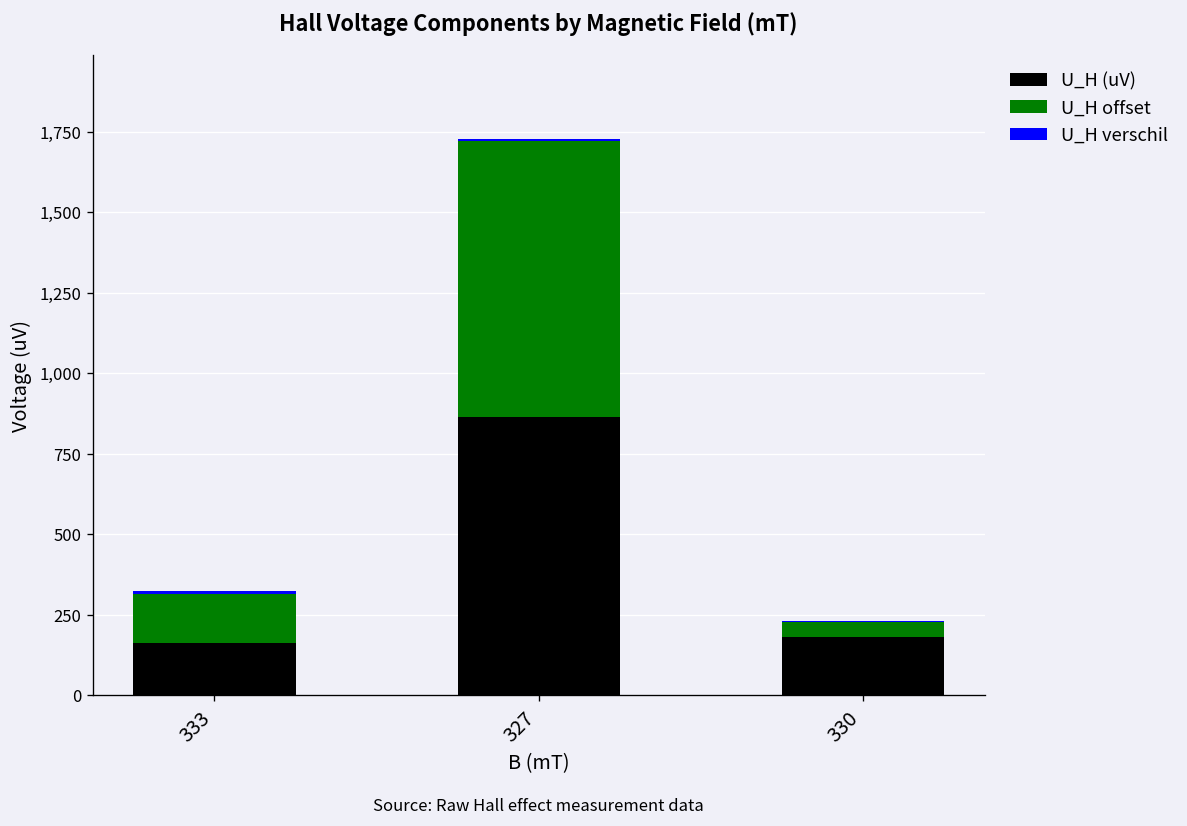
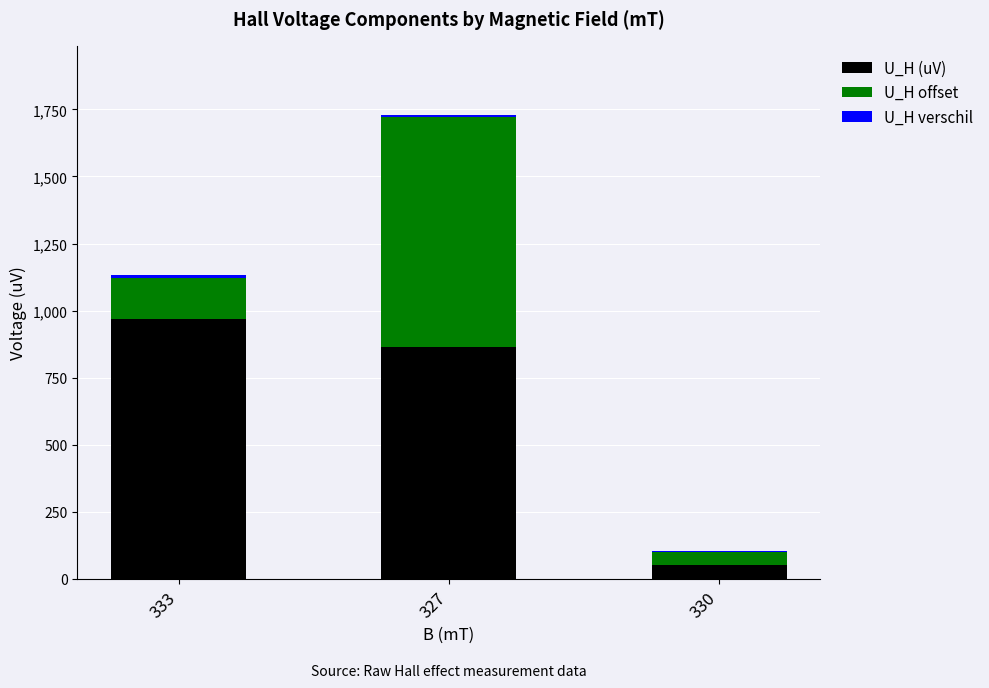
U_H (uV), 333: 160 -> 970
U_H (uV), 330: 180 -> 50
